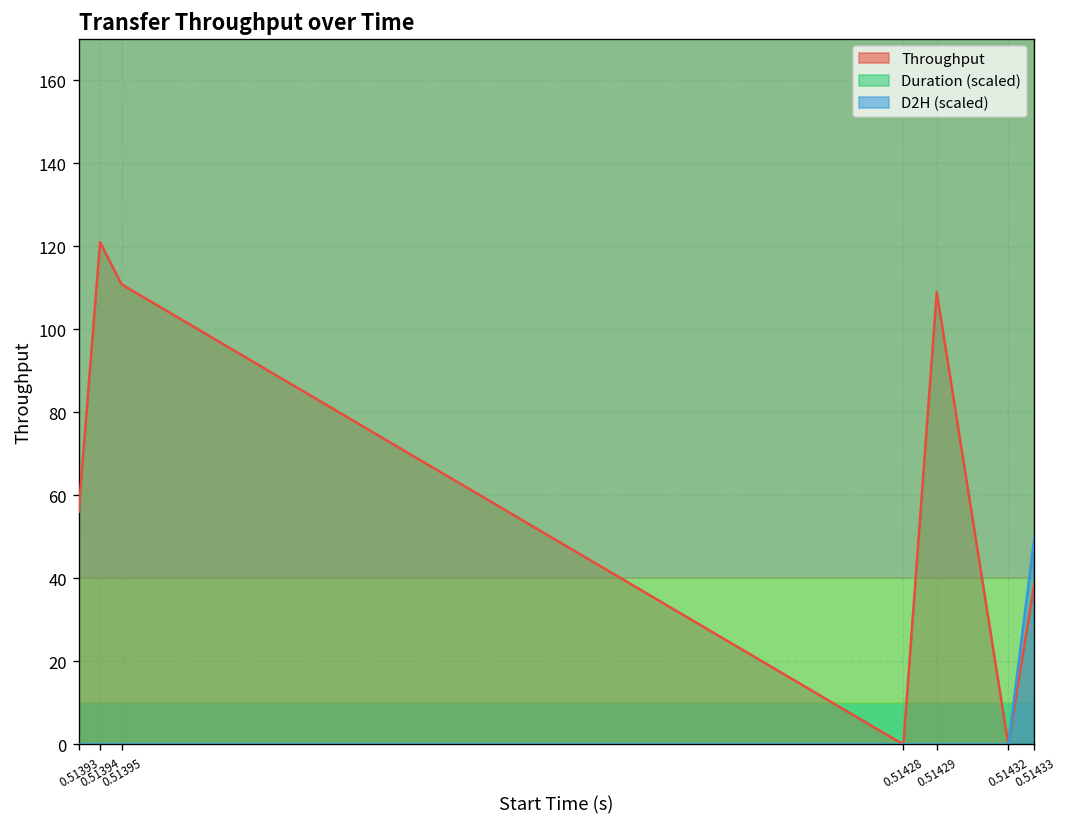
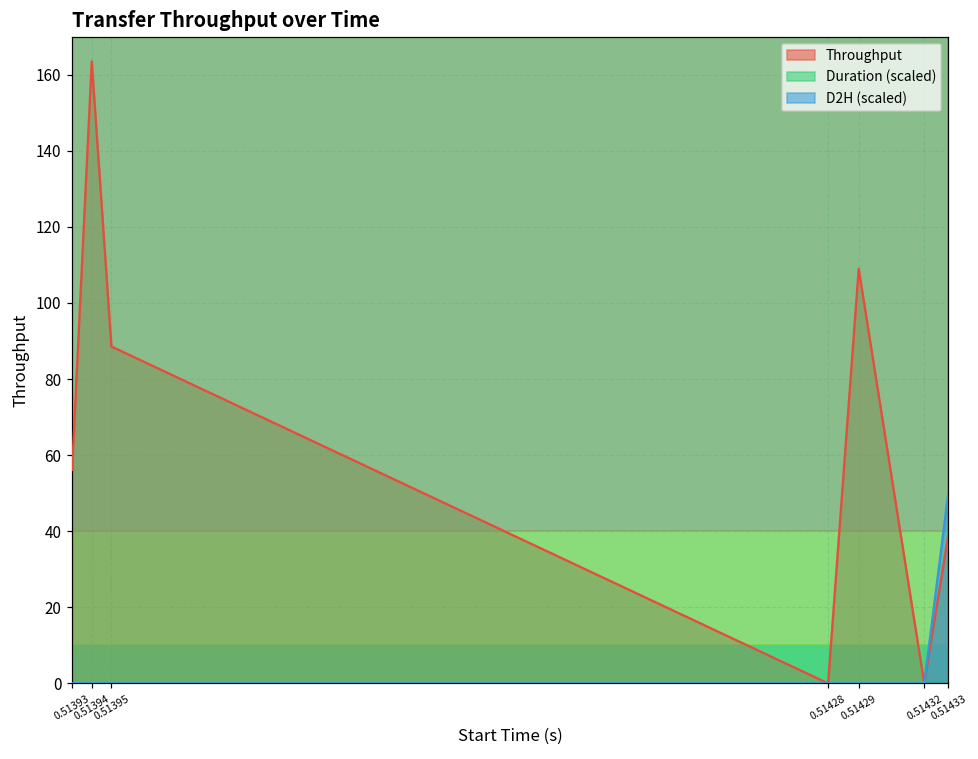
Throughput, 0.51394: 121 -> 163
Throughput, 0.51395: 111 -> 89
